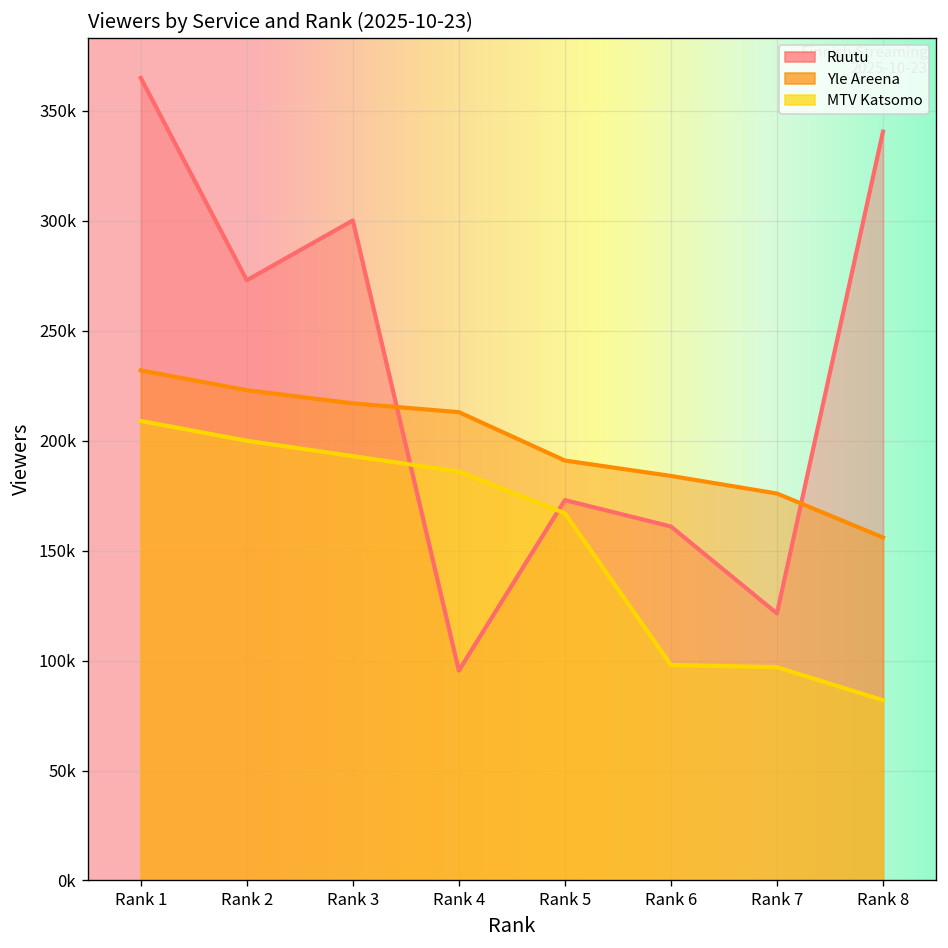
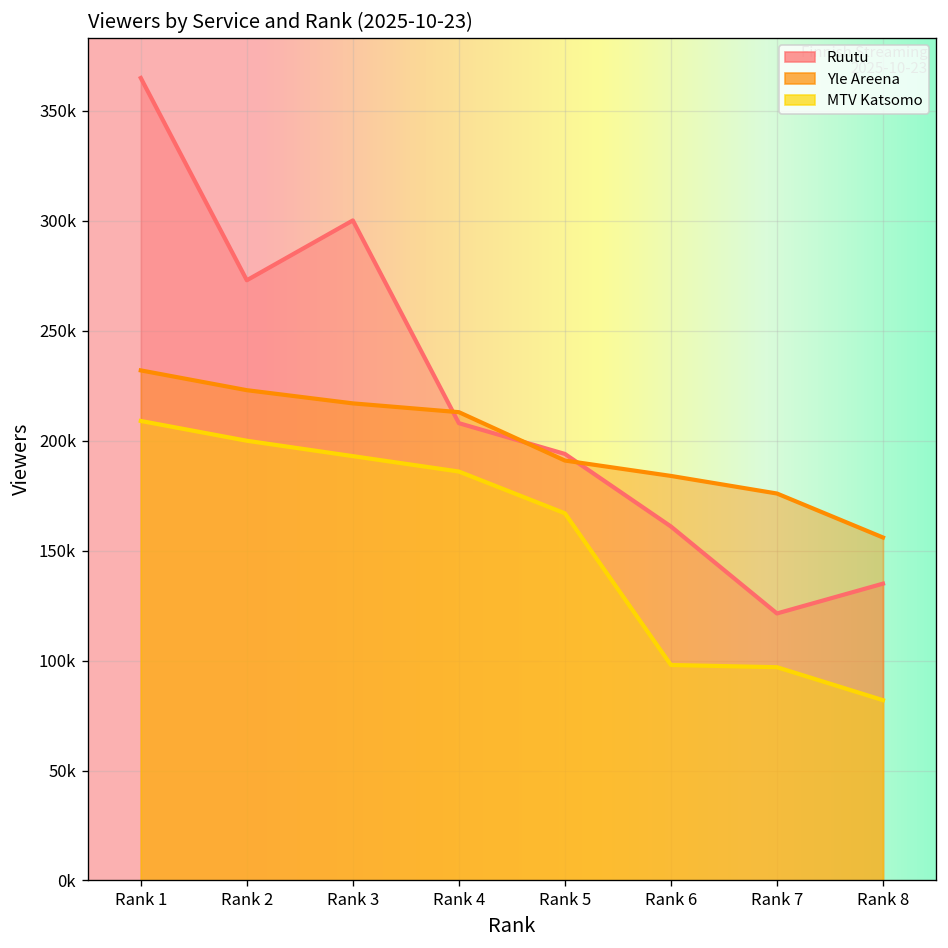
Ruutu, Rank 4: 95000 -> 208000
Ruutu, Rank 5: 173000 -> 194000
Ruutu, Rank 8: 341000 -> 135000
